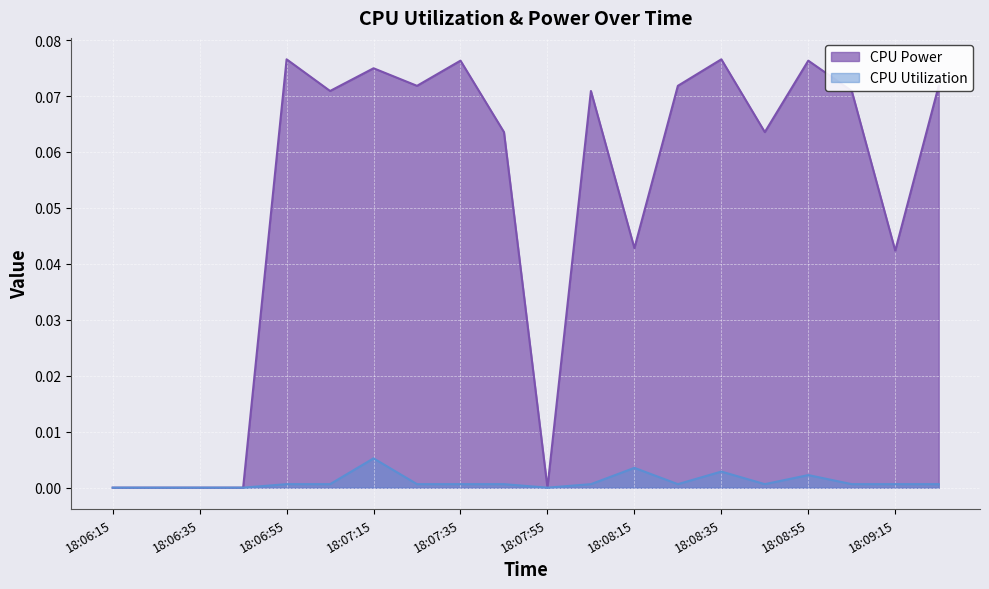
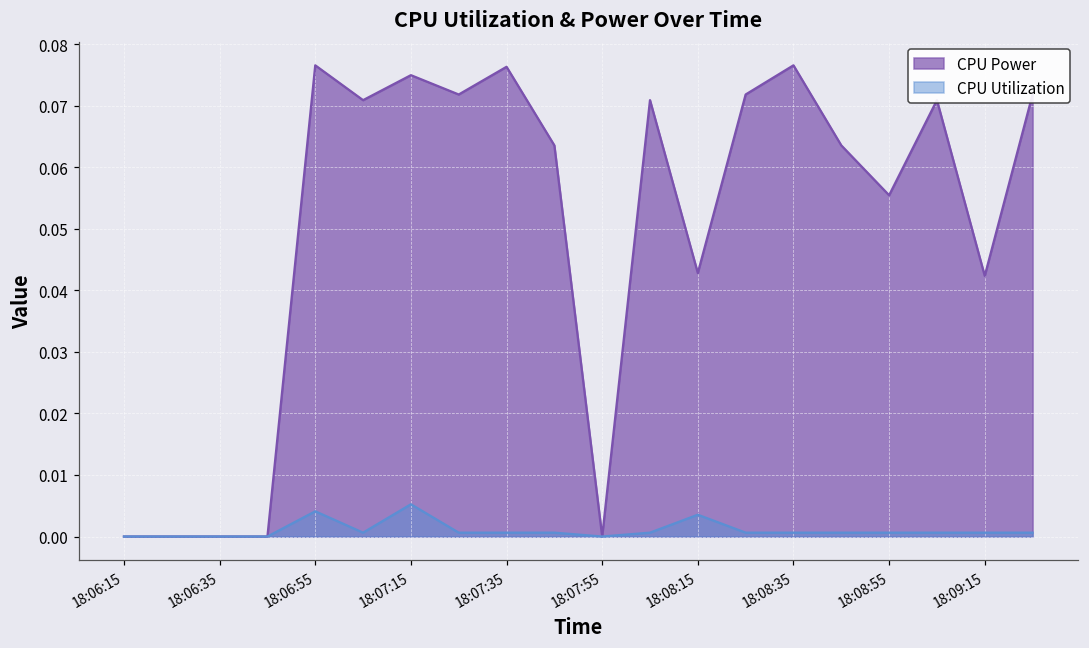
CPU Utilization, 18:06:55: 0.001 -> 0.004
CPU Utilization, 18:08:35: 0.003 -> 0.001
CPU Power, 18:08:55: 0.076 -> 0.055
CPU Utilization, 18:08:55: 0.002 -> 0.001
